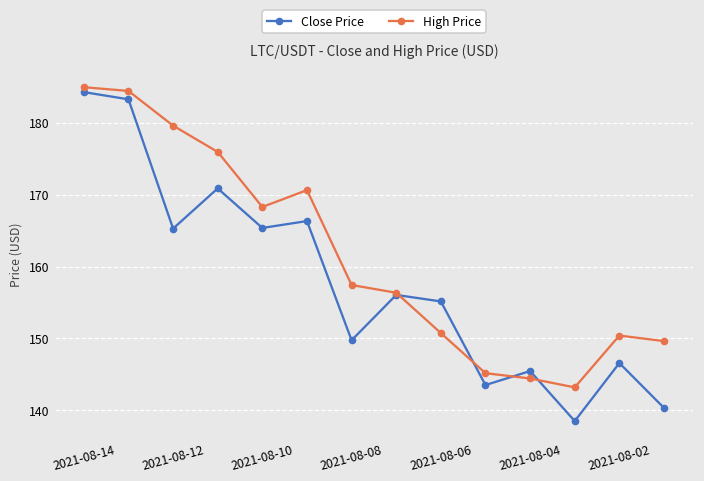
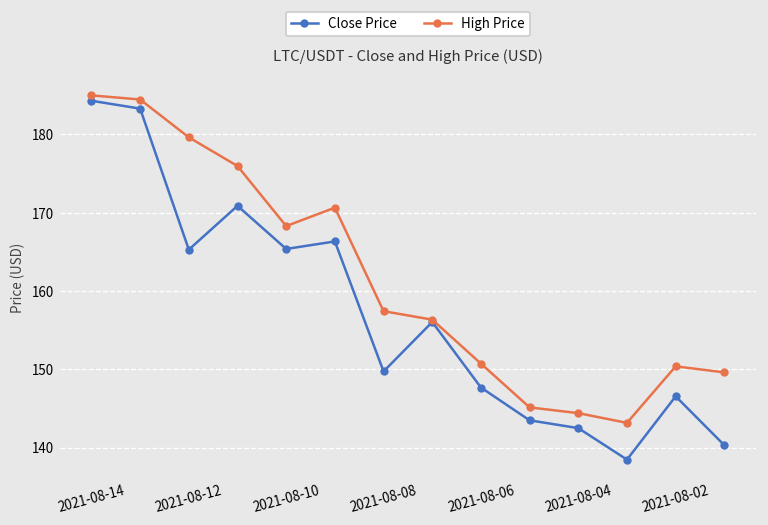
Close Price, 2021-08-06: 155 -> 148
Close Price, 2021-08-04: 145 -> 142
